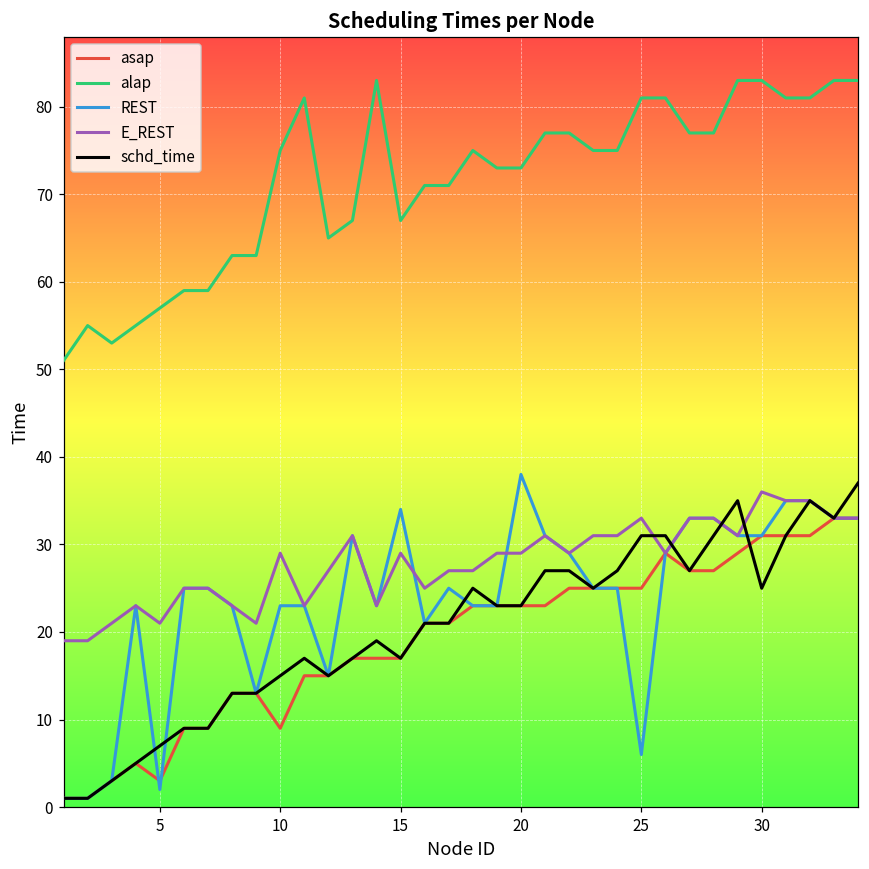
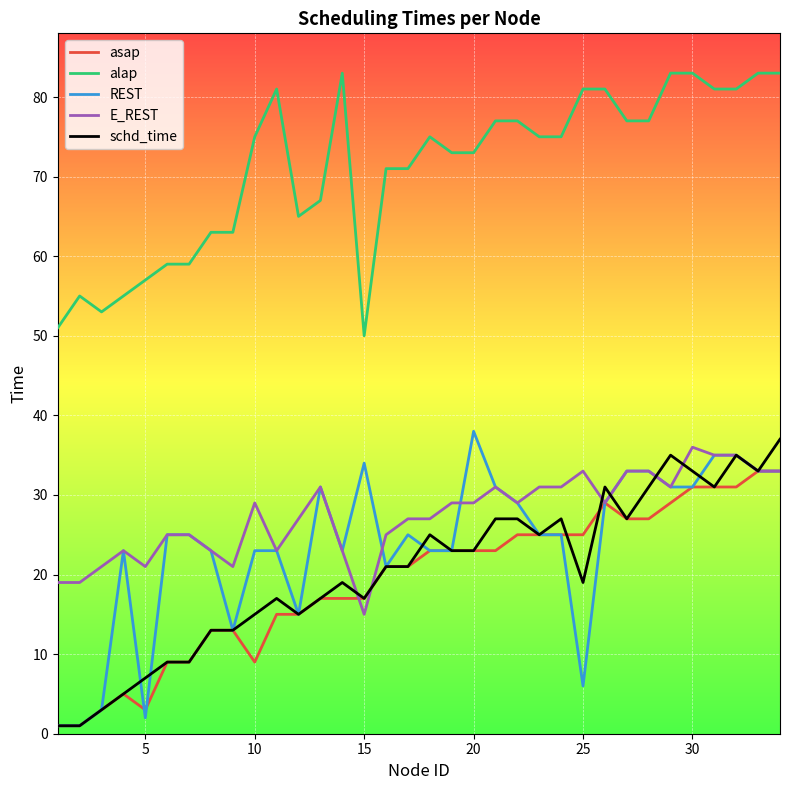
alap, 15: 67 -> 50
E_REST, 15: 29 -> 15
schd_time, 25: 31 -> 19
schd_time, 30: 25 -> 33
